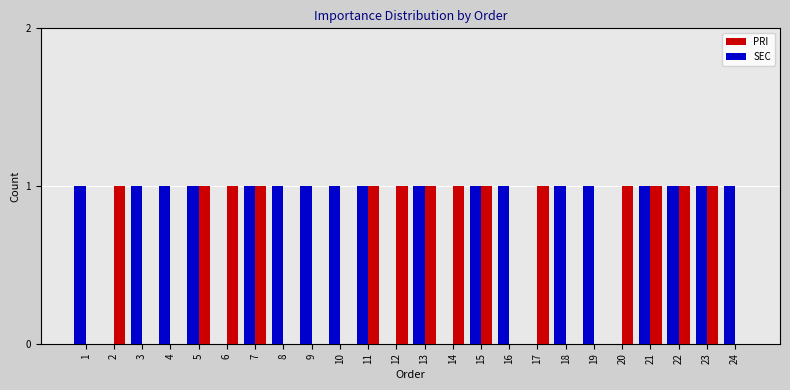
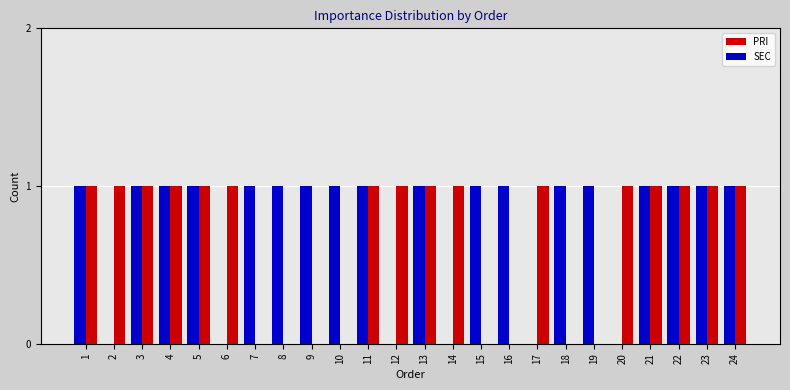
PRI, 1: 0 -> 1
PRI, 3: 0 -> 1
PRI, 4: 0 -> 1
PRI, 7: 1 -> 0
PRI, 15: 1 -> 0
PRI, 24: 0 -> 1
